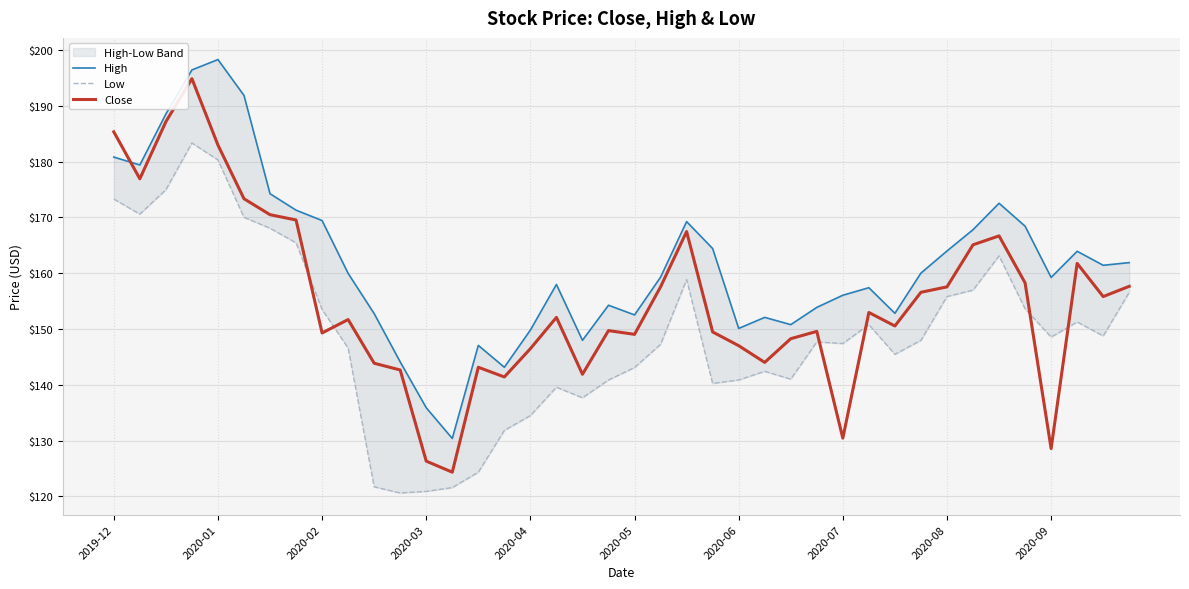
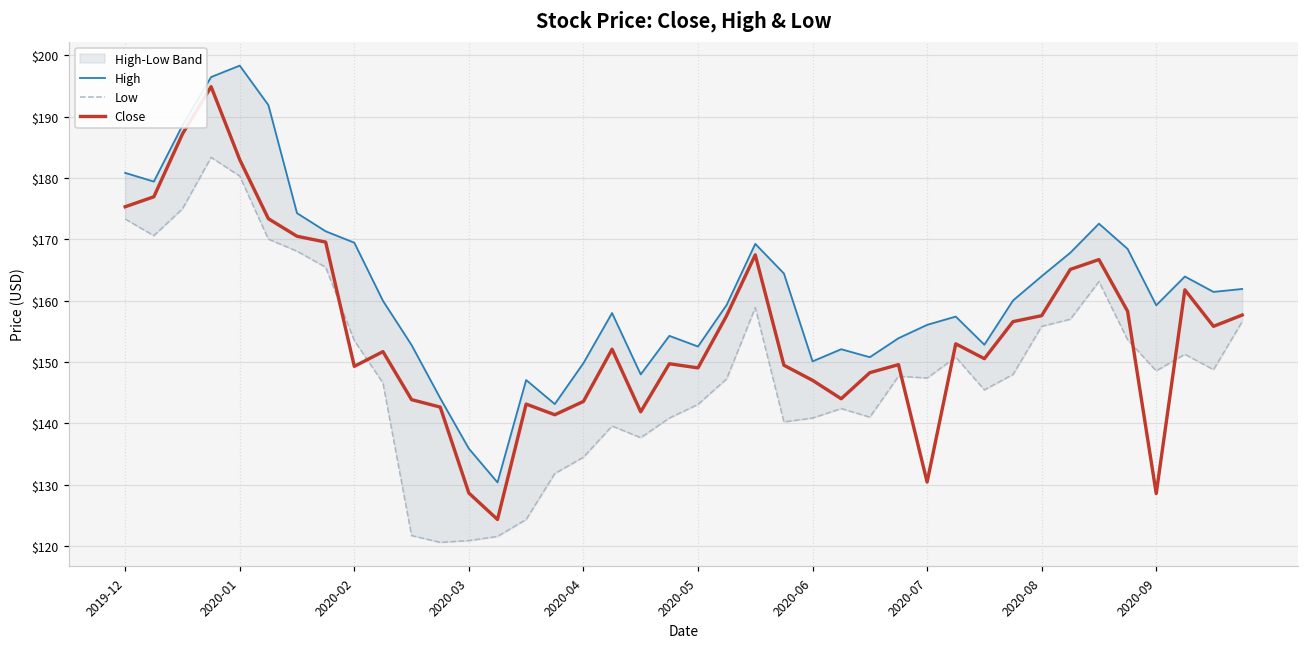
Close, 2019-12: $185 -> $175
Close, 2020-03: $126 -> $129
Close, 2020-04: $146 -> $144
